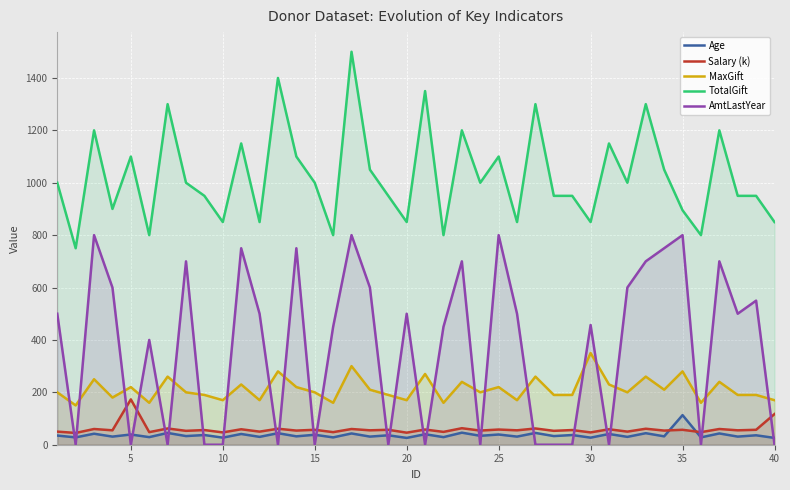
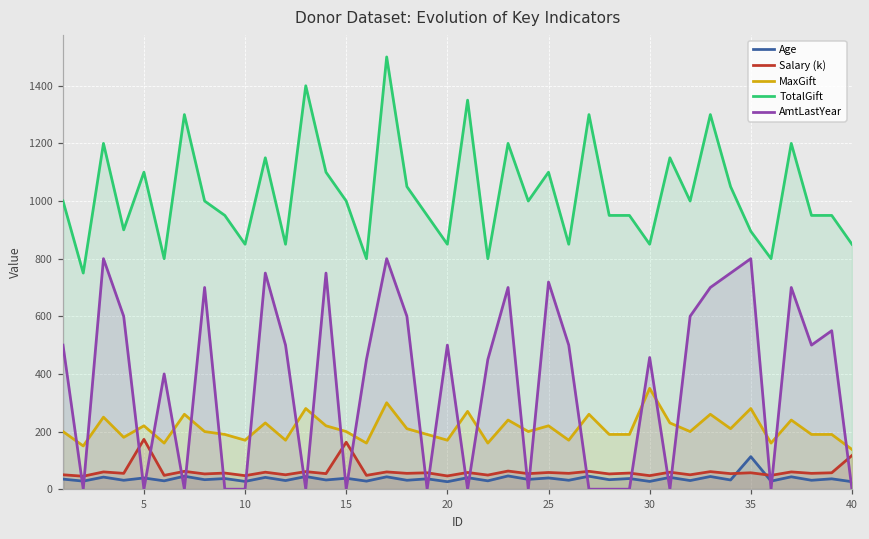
Salary (k), 15: 60 -> 160
AmtLastYear, 25: 800 -> 720
MaxGift, 40: 170 -> 140
